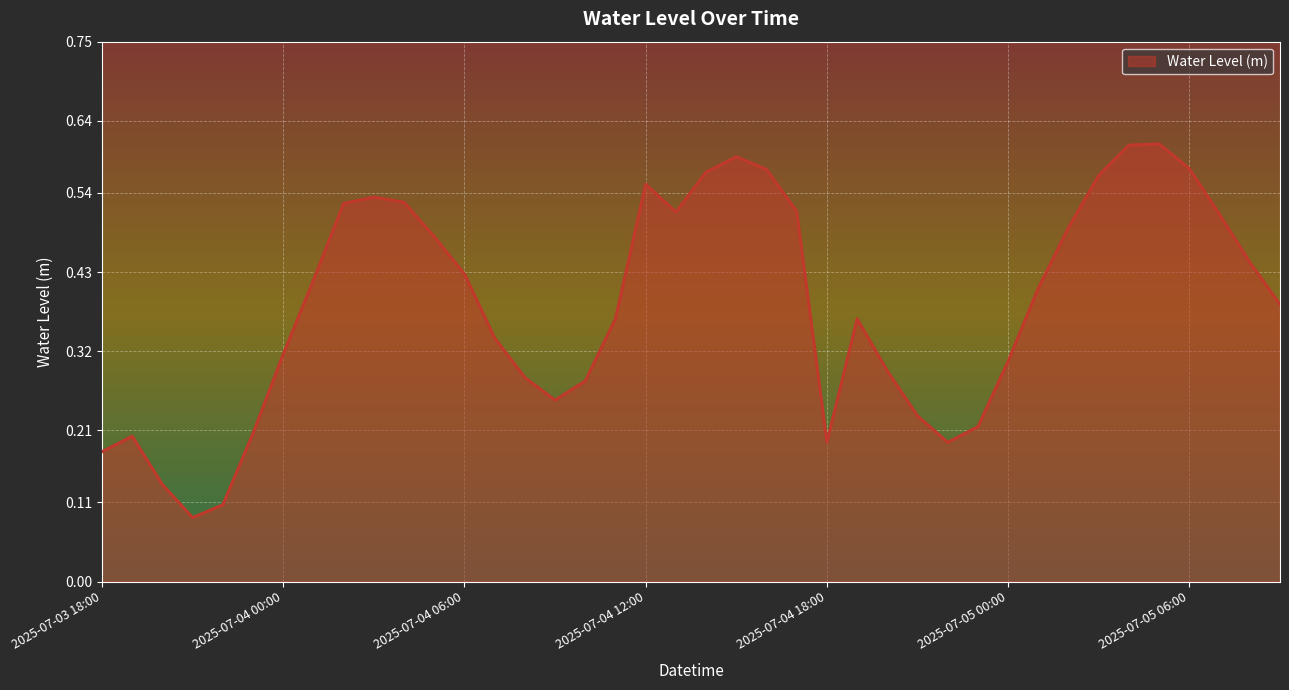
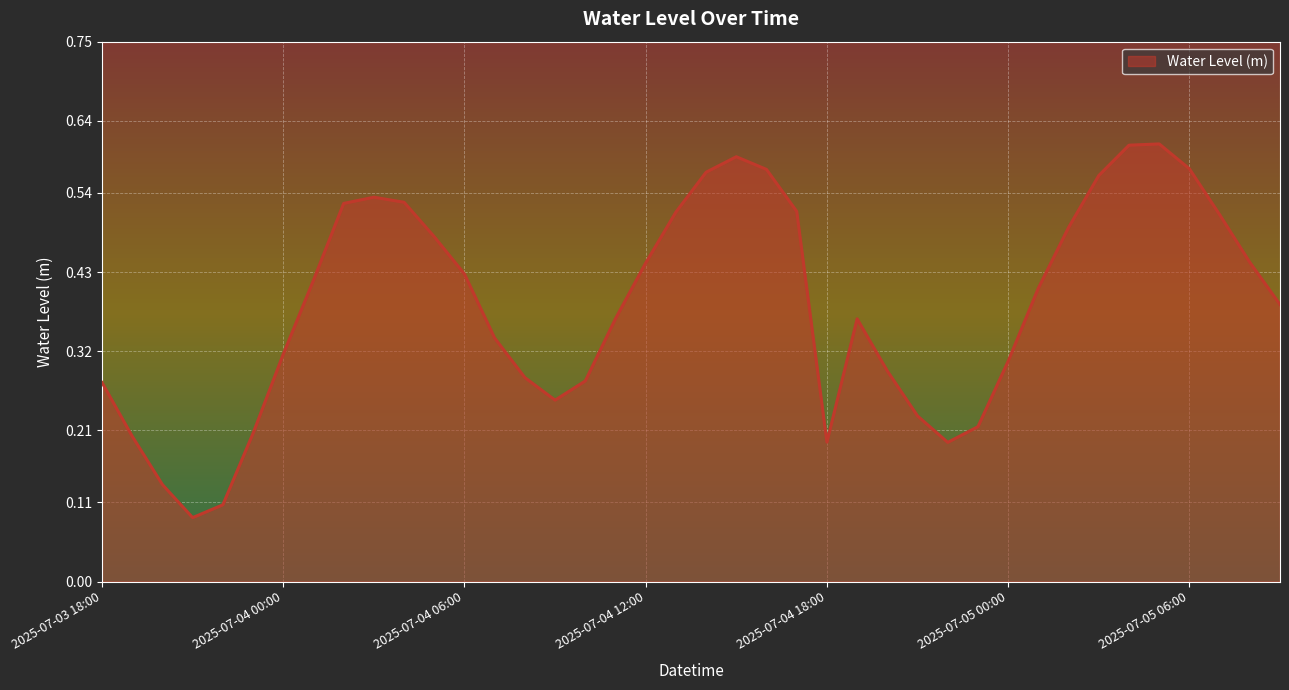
2025-07-03 18:00: 0.18 -> 0.28
2025-07-04 12:00: 0.55 -> 0.44
